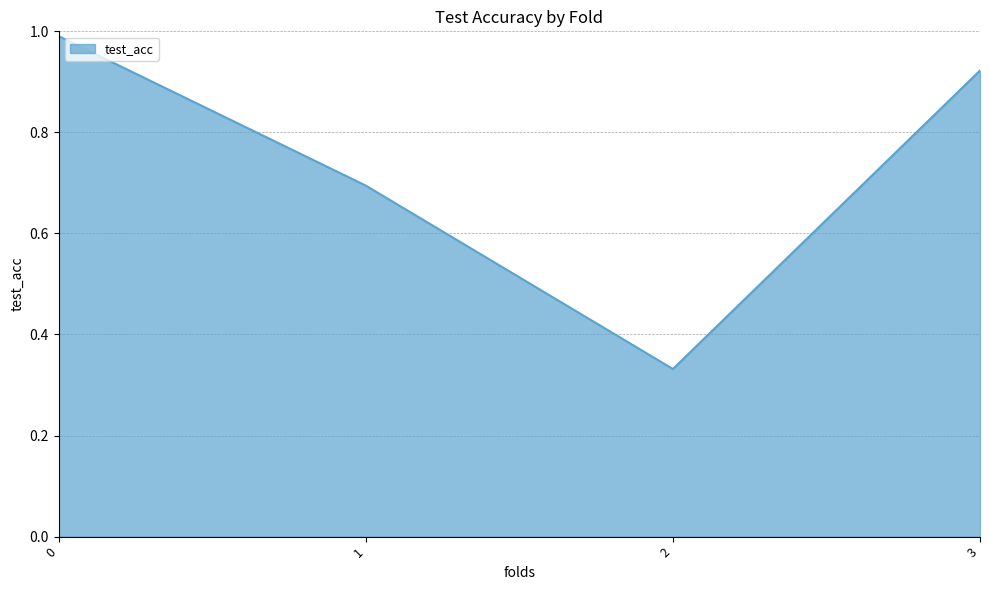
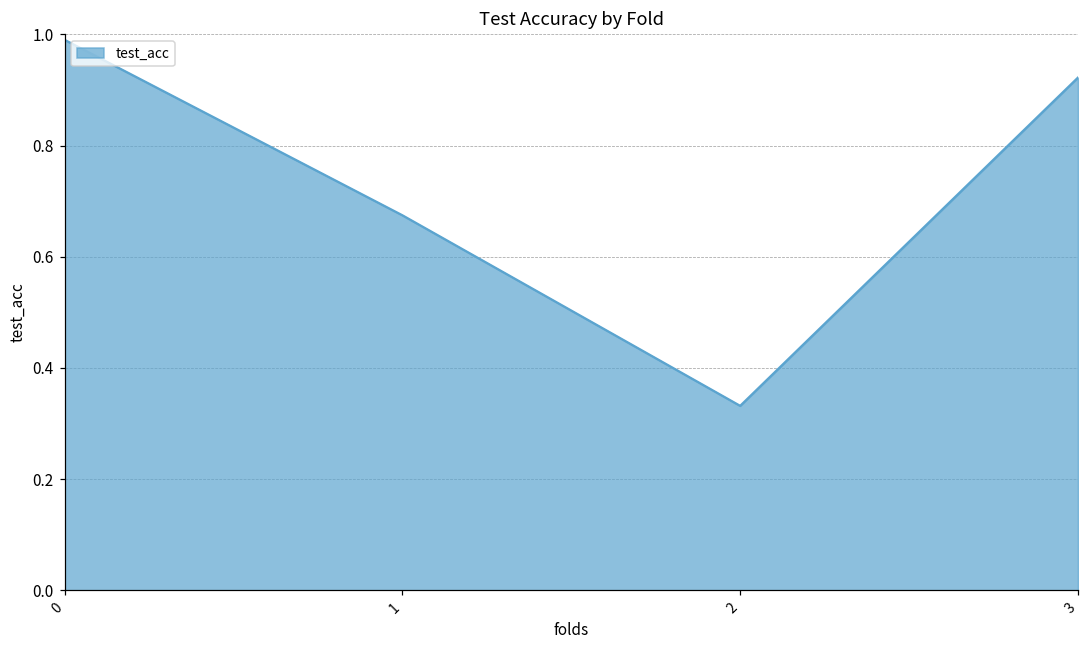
1: 0.69 -> 0.67
